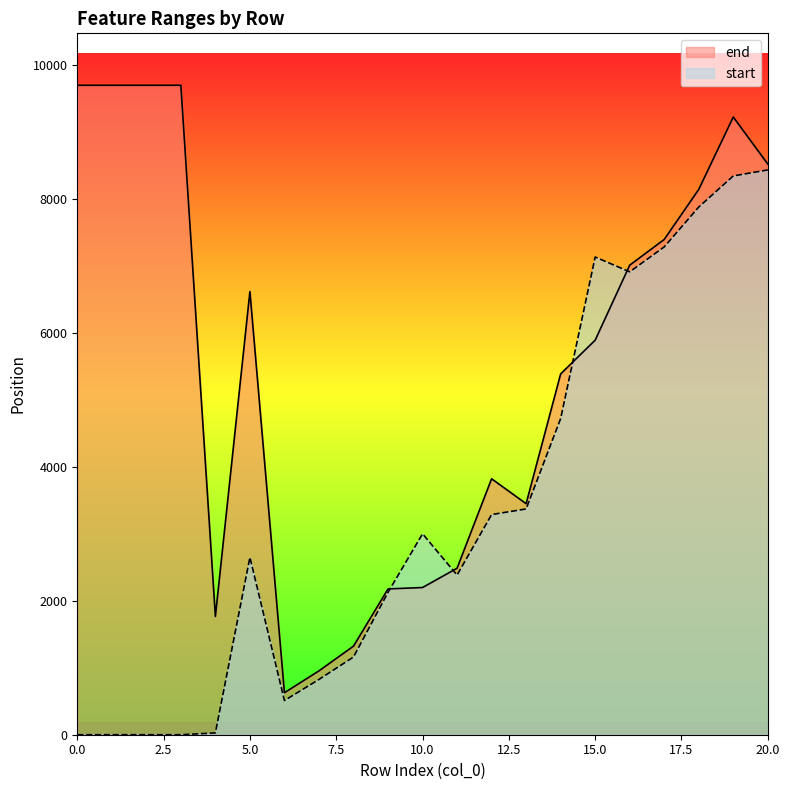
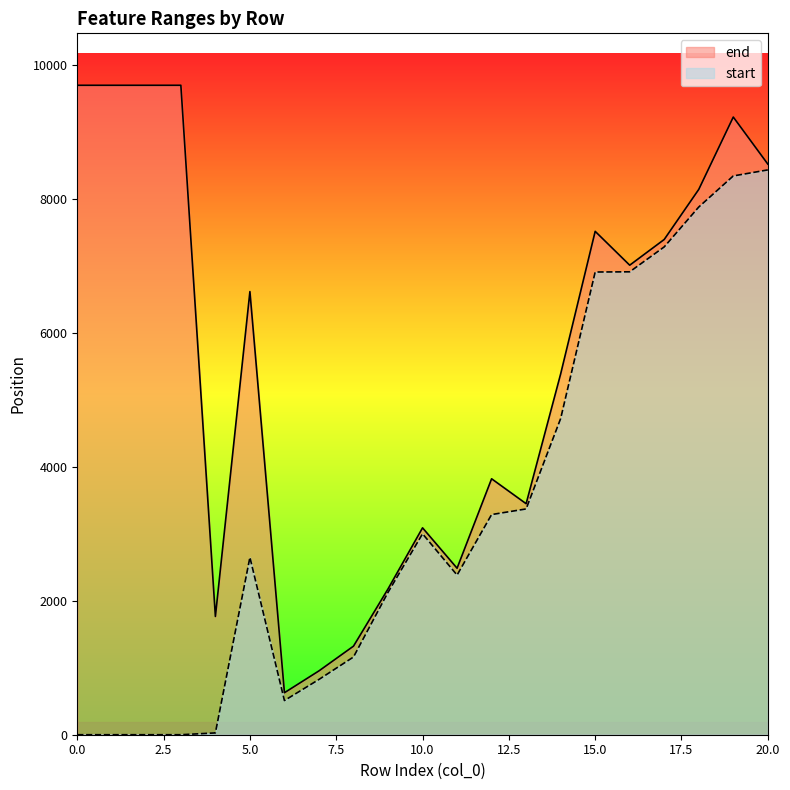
end, 10.0: 2200 -> 3100
end, 15.0: 5900 -> 7500
start, 15.0: 7100 -> 6900
